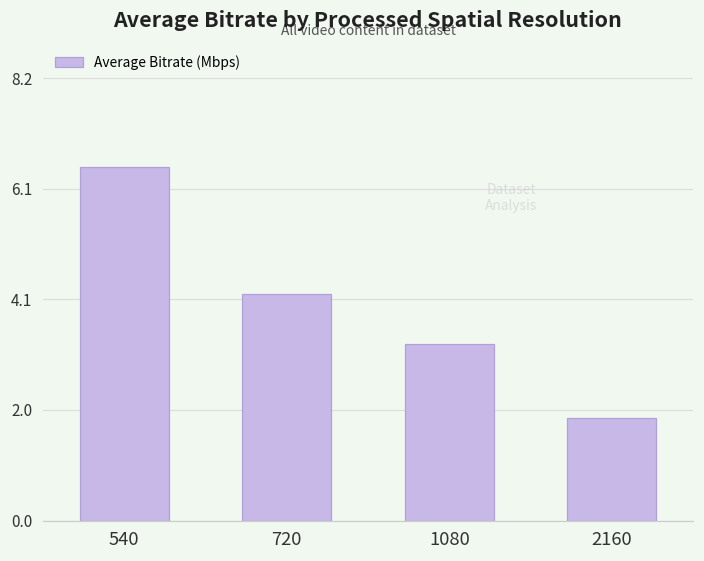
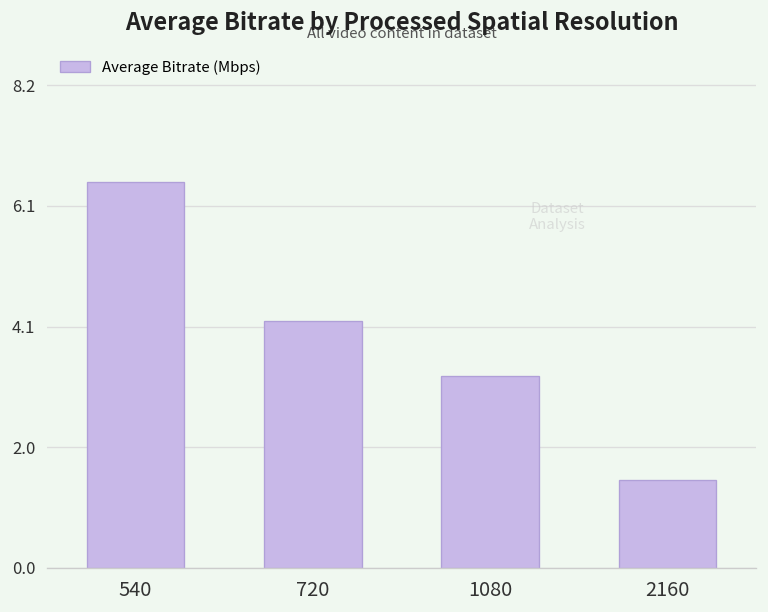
2160: 1.9 -> 1.5
